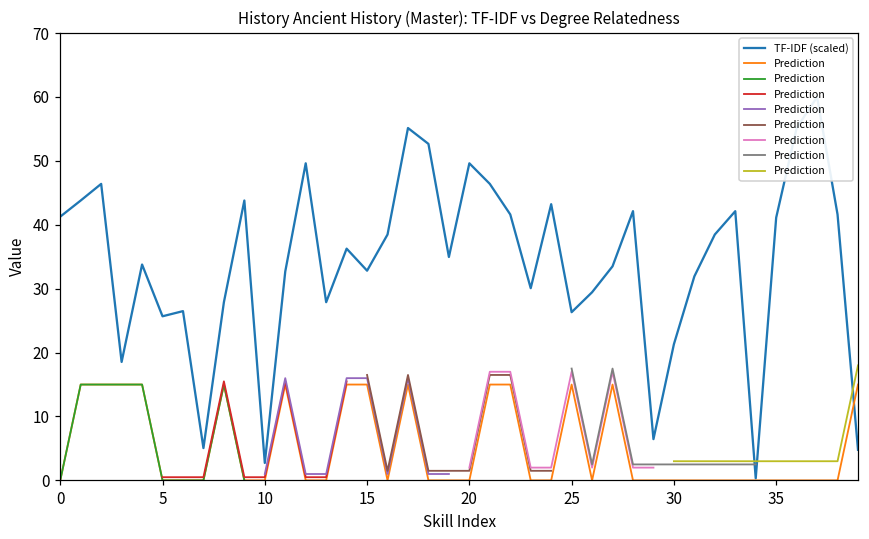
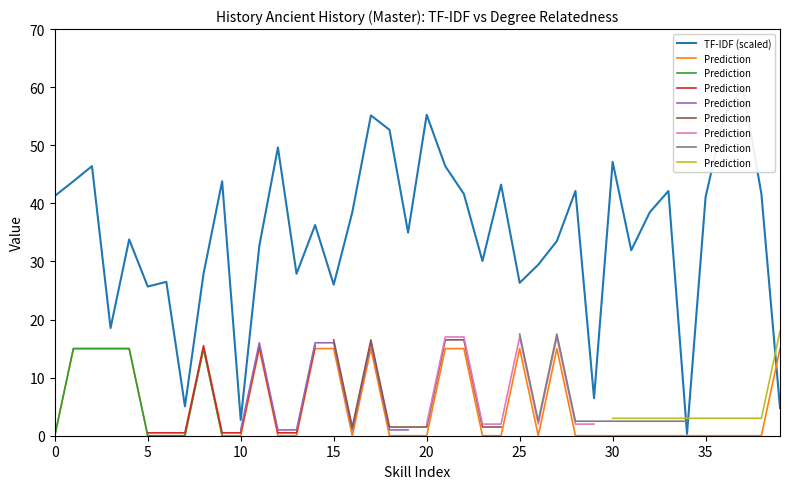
TF-IDF (scaled), 15: 33 -> 26
TF-IDF (scaled), 20: 50 -> 55
TF-IDF (scaled), 30: 21 -> 47
